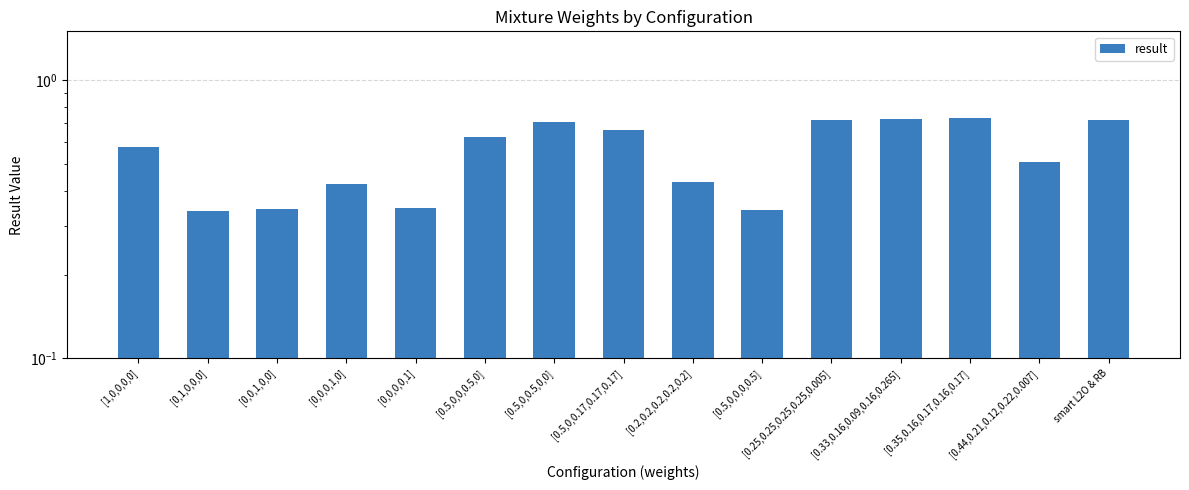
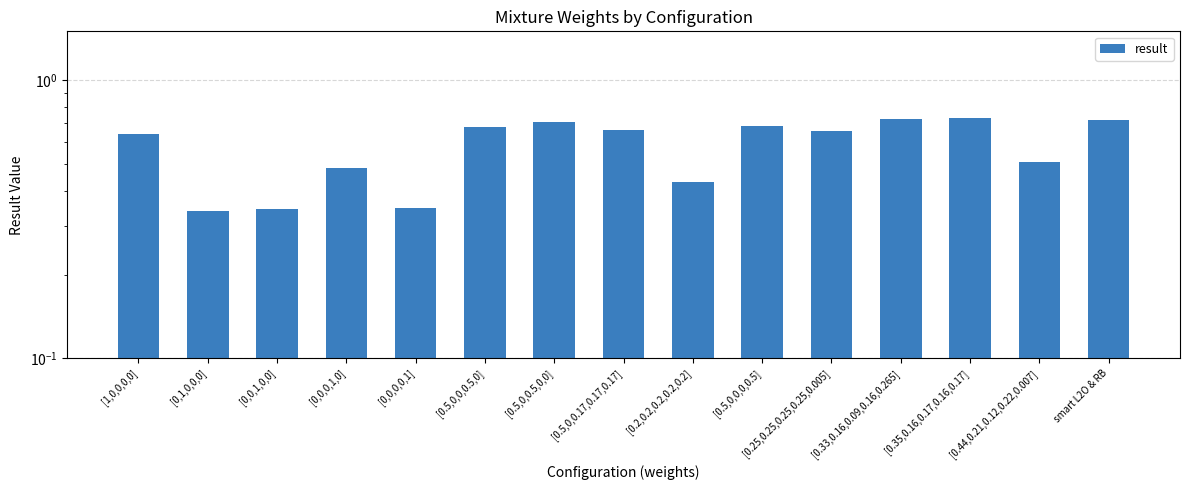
[1,0,0,0,0]: 0.58 -> 0.64
[0,0,0,1,0]: 0.42 -> 0.48
[0.5,0,0,0.5,0]: 0.63 -> 0.68
[0.5,0,0,0,0.5]: 0.34 -> 0.69
[0.25,0.25,0.25,0.25,0.005]: 0.72 -> 0.66
